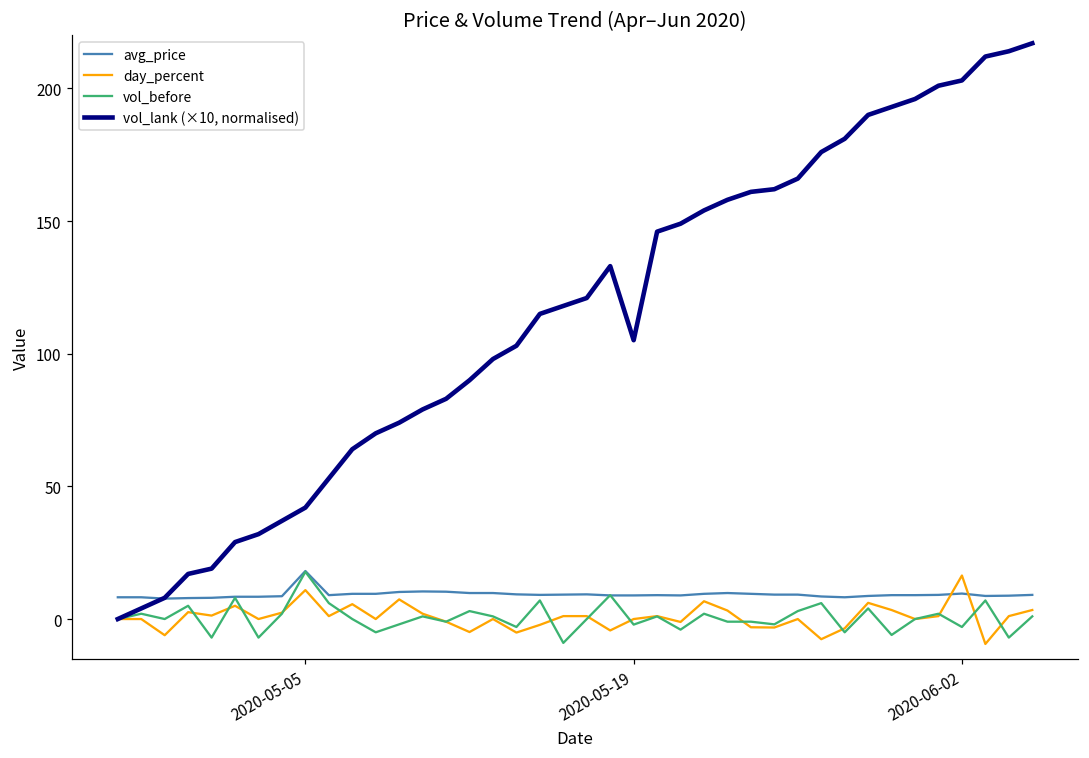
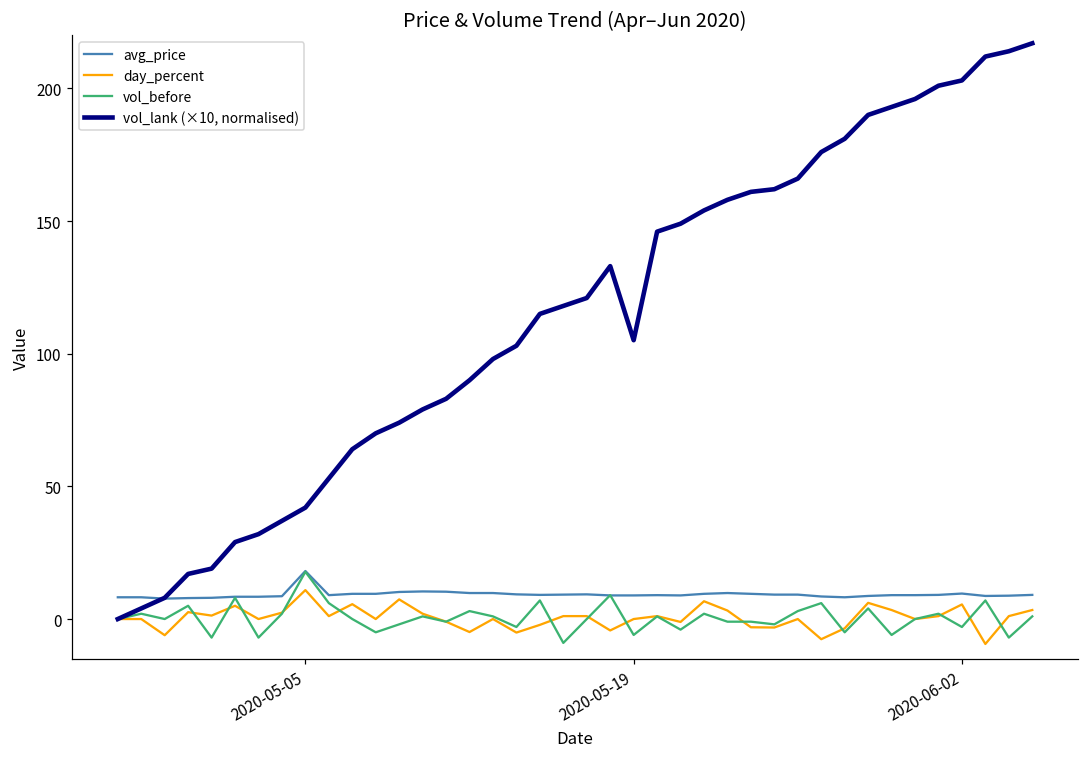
vol_before, 2020-05-19: -2 -> -6
day_percent, 2020-06-02: 16 -> 6
